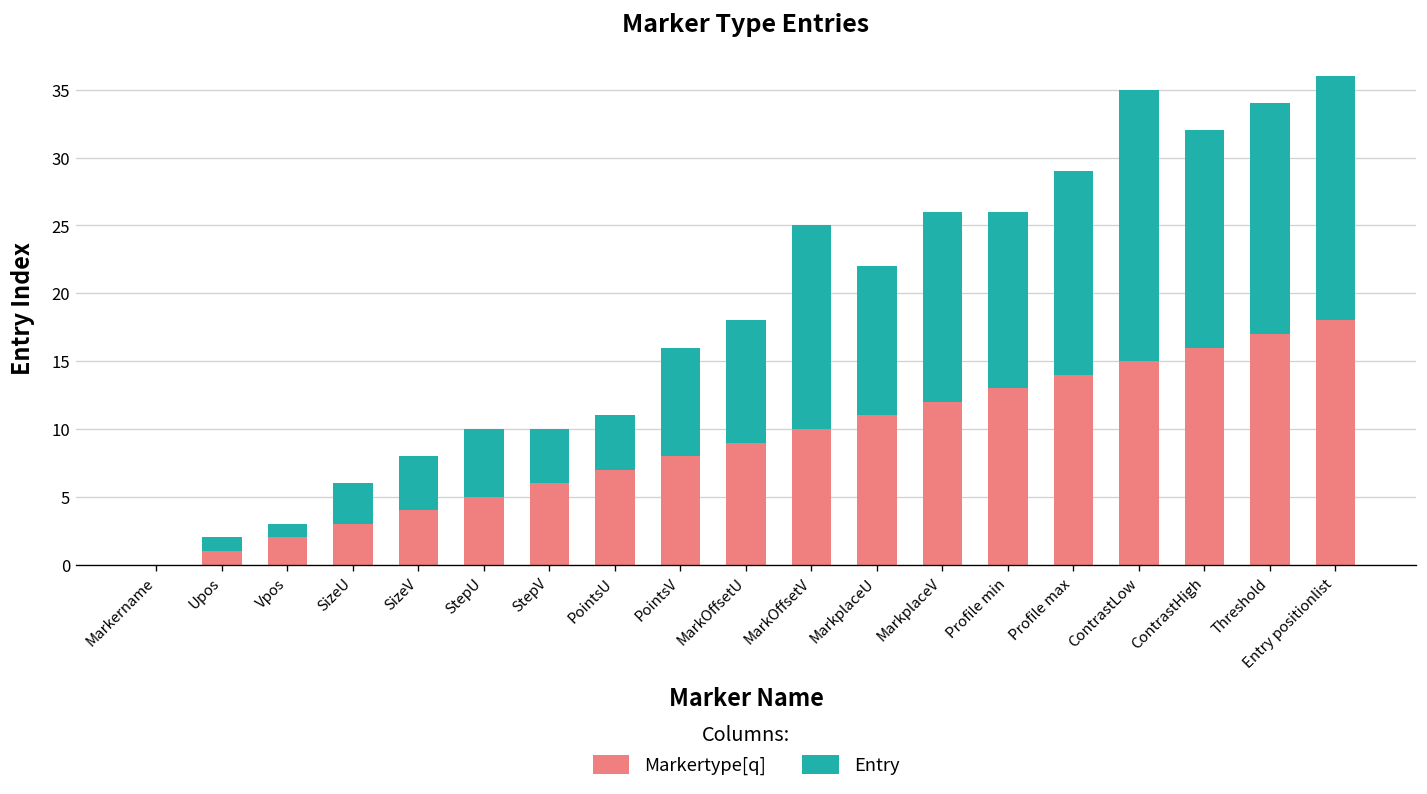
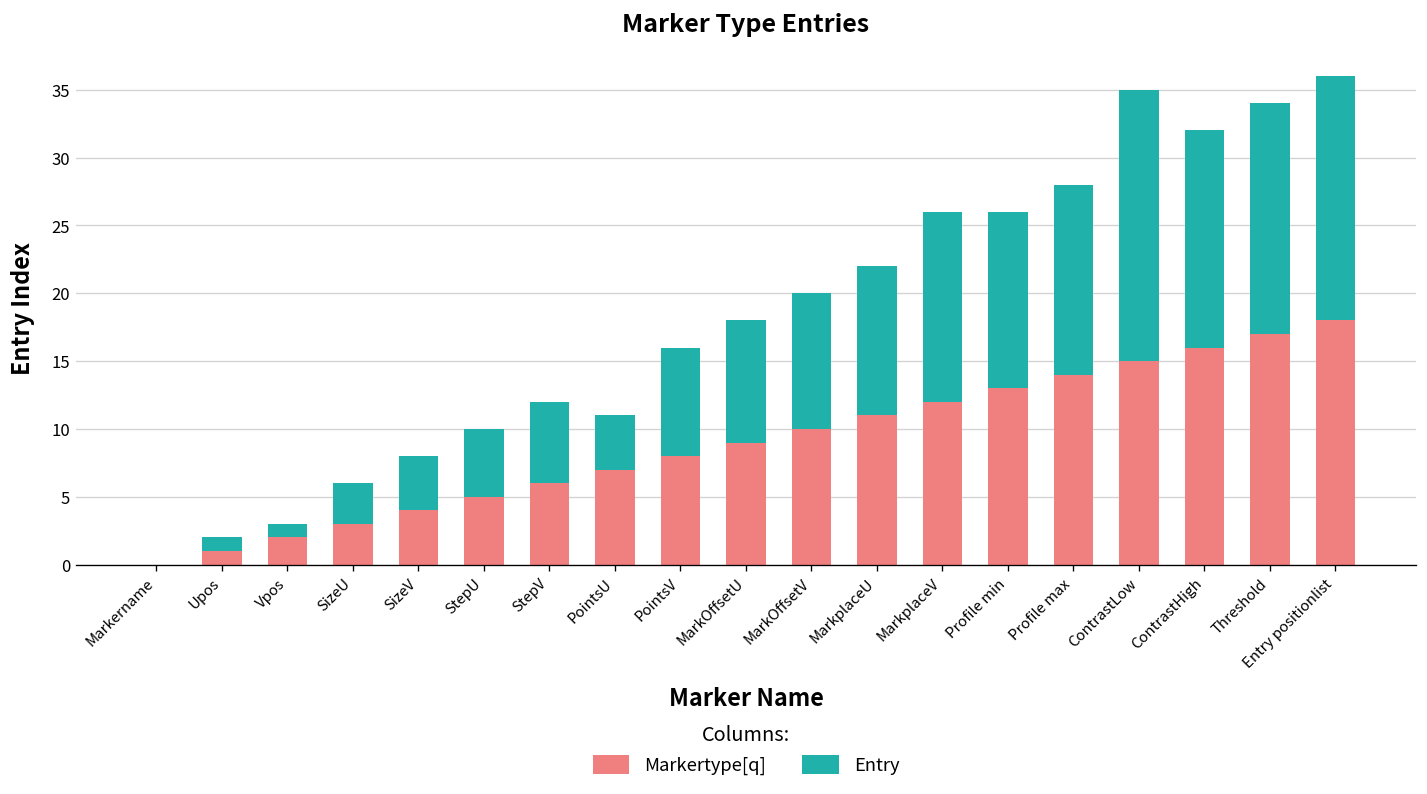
Entry, StepV: 4 -> 6
Entry, MarkOffsetV: 15 -> 10
Entry, Profile max: 15 -> 14
